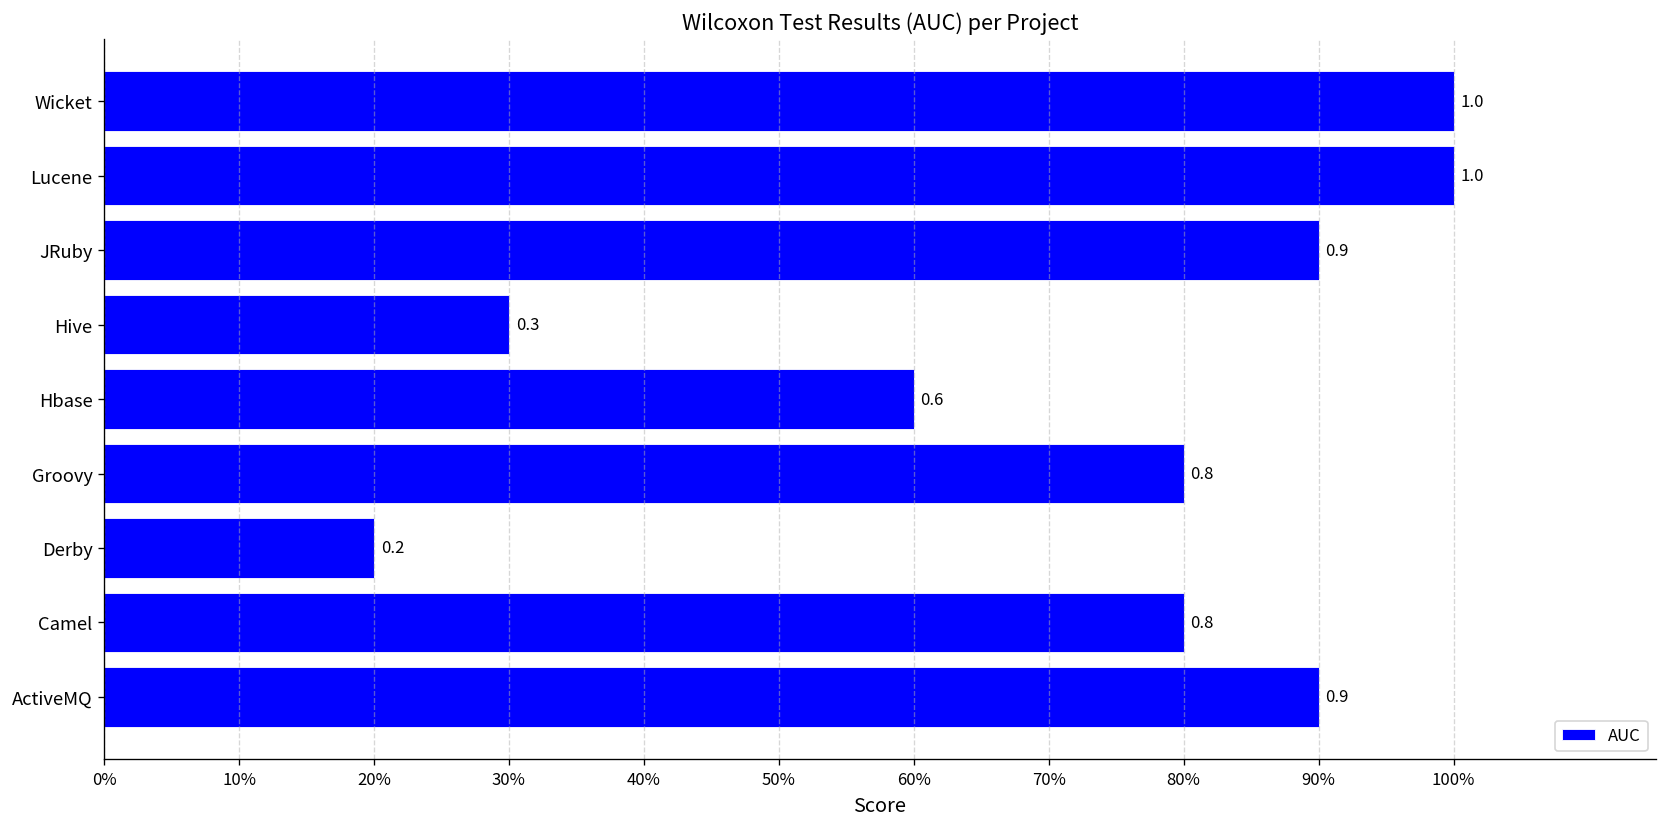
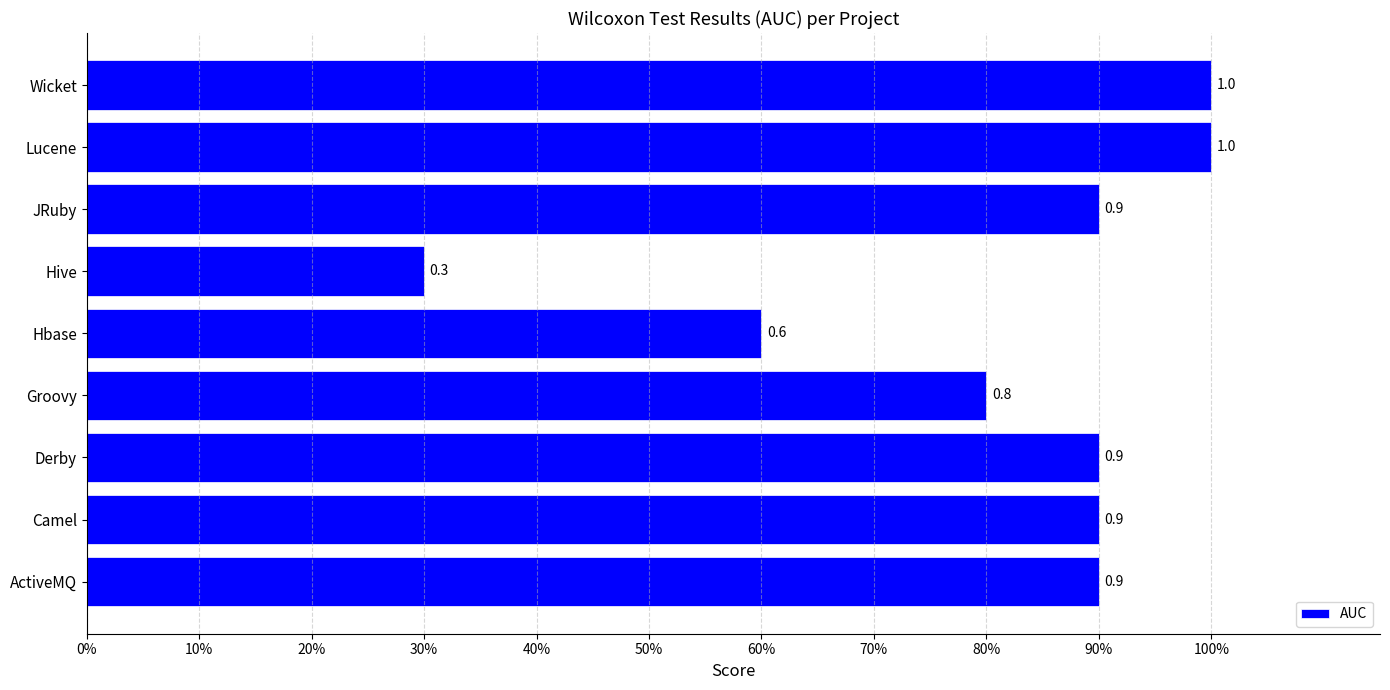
Derby: 0.2 -> 0.9
Camel: 0.8 -> 0.9
